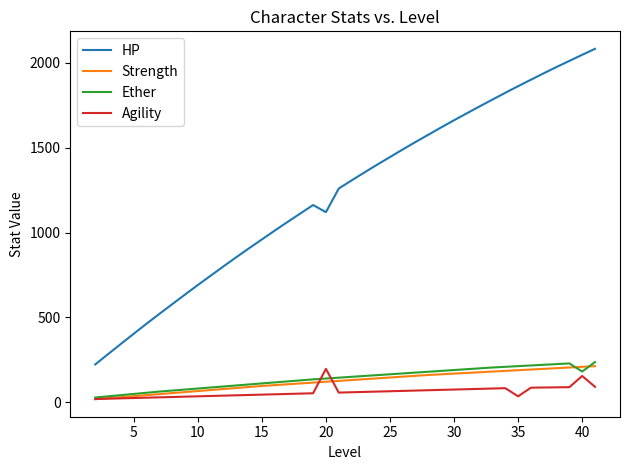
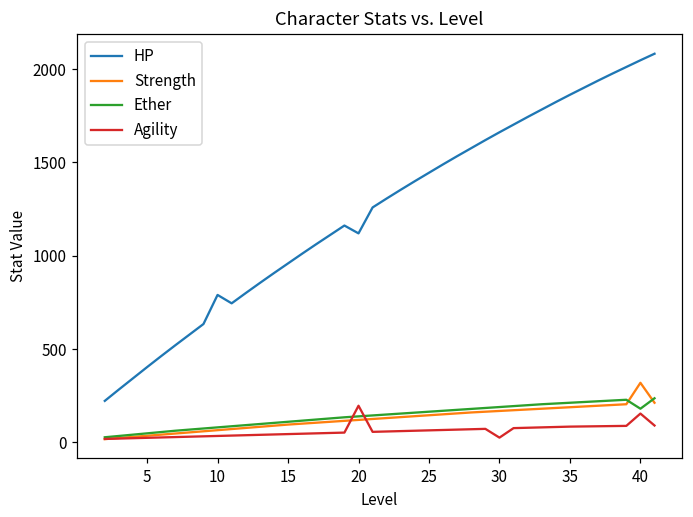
HP, 10: 690 -> 790
Agility, 30: 70 -> 30
Agility, 35: 30 -> 80
Strength, 40: 210 -> 320
